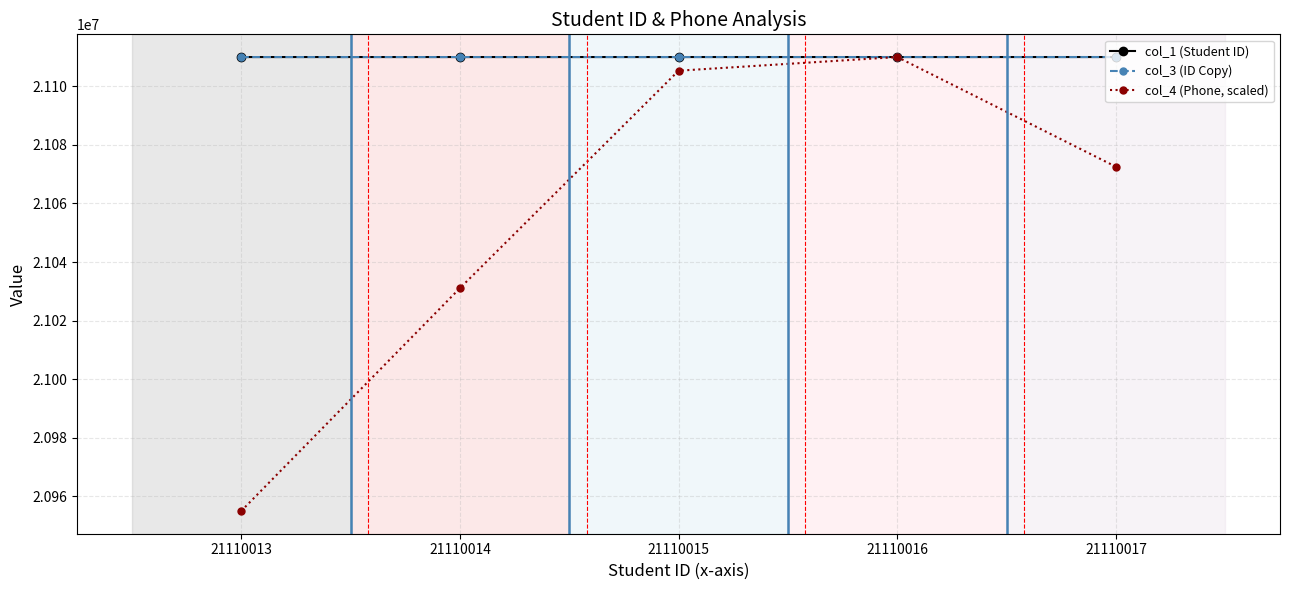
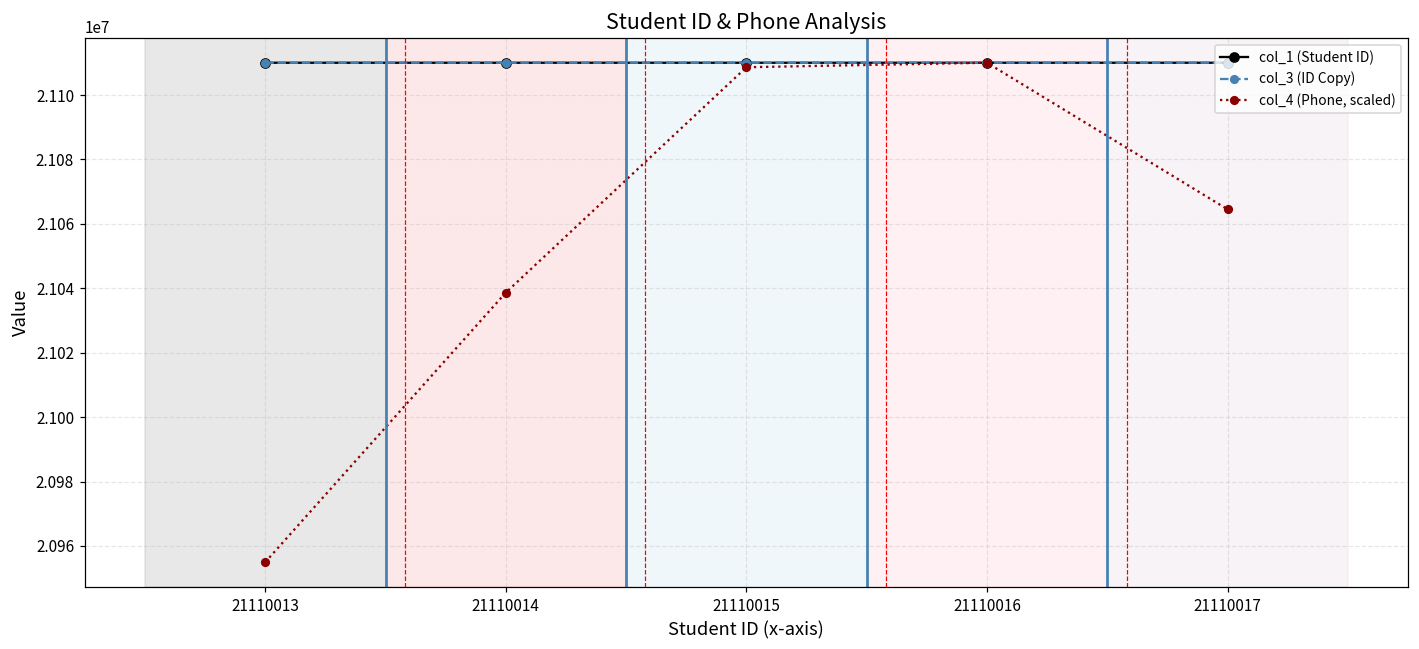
col_4 (Phone, scaled), 21110014: 21031000 -> 21039000
col_4 (Phone, scaled), 21110015: 21105000 -> 21109000
col_4 (Phone, scaled), 21110017: 21073000 -> 21065000
